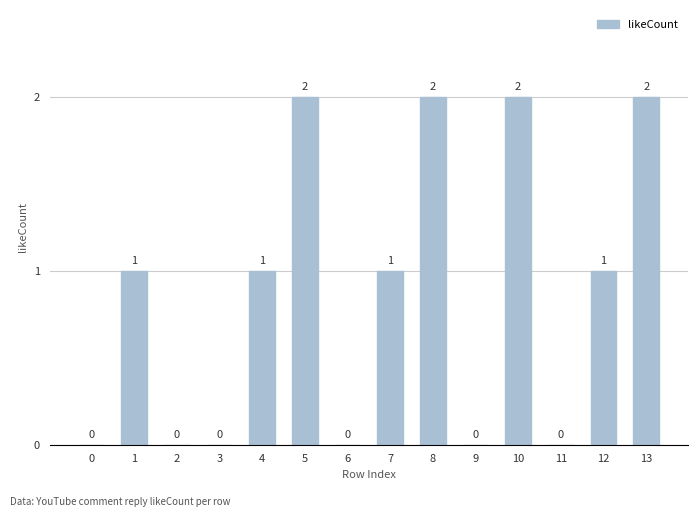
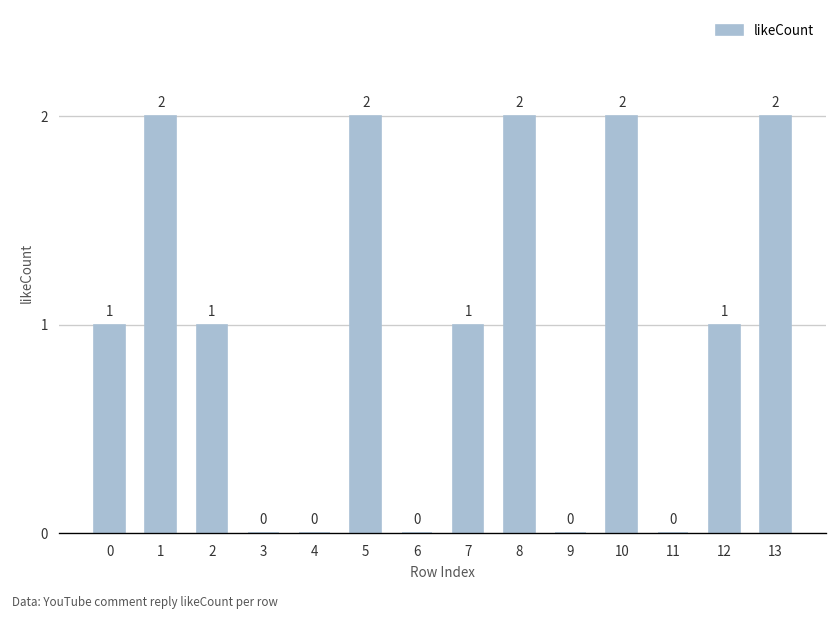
0: 0 -> 1
1: 1 -> 2
2: 0 -> 1
4: 1 -> 0
